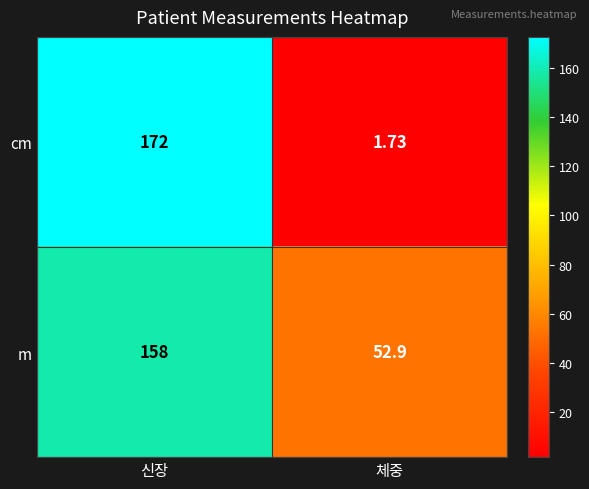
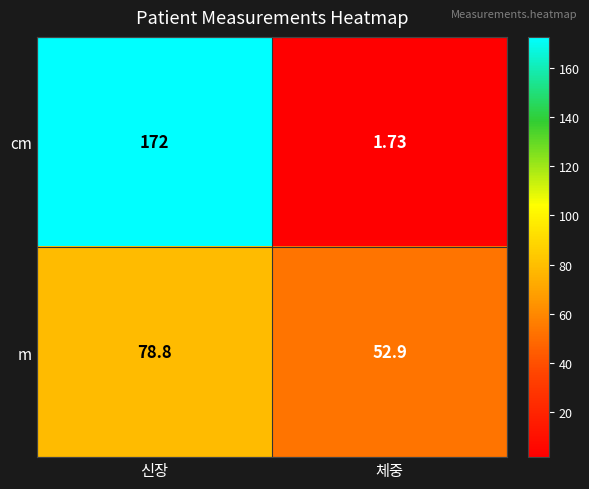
m, 신장: 158 -> 78.8
